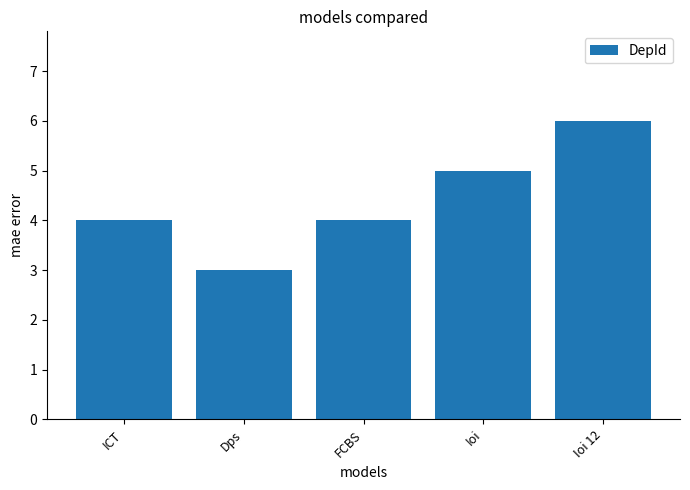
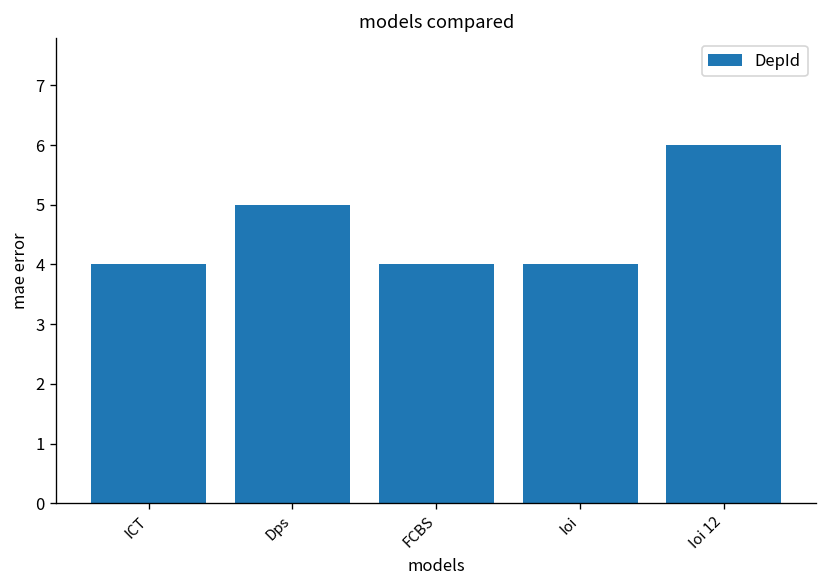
Dps: 3 -> 5
Ioi: 5 -> 4
